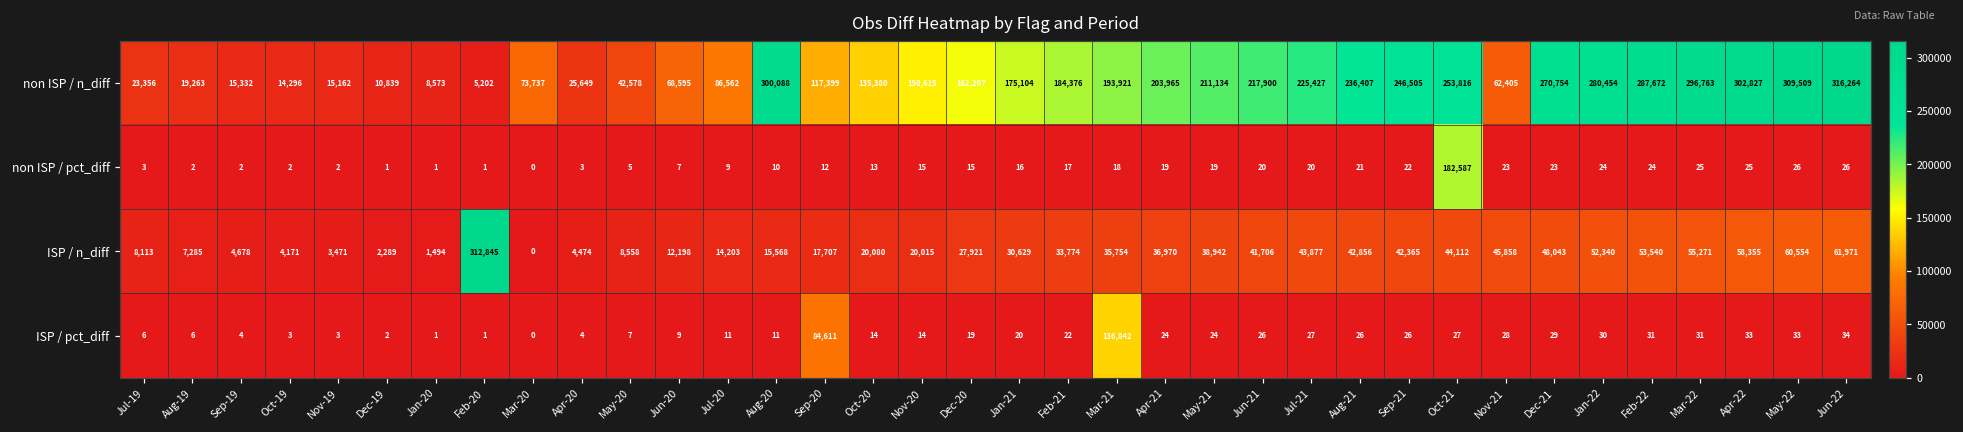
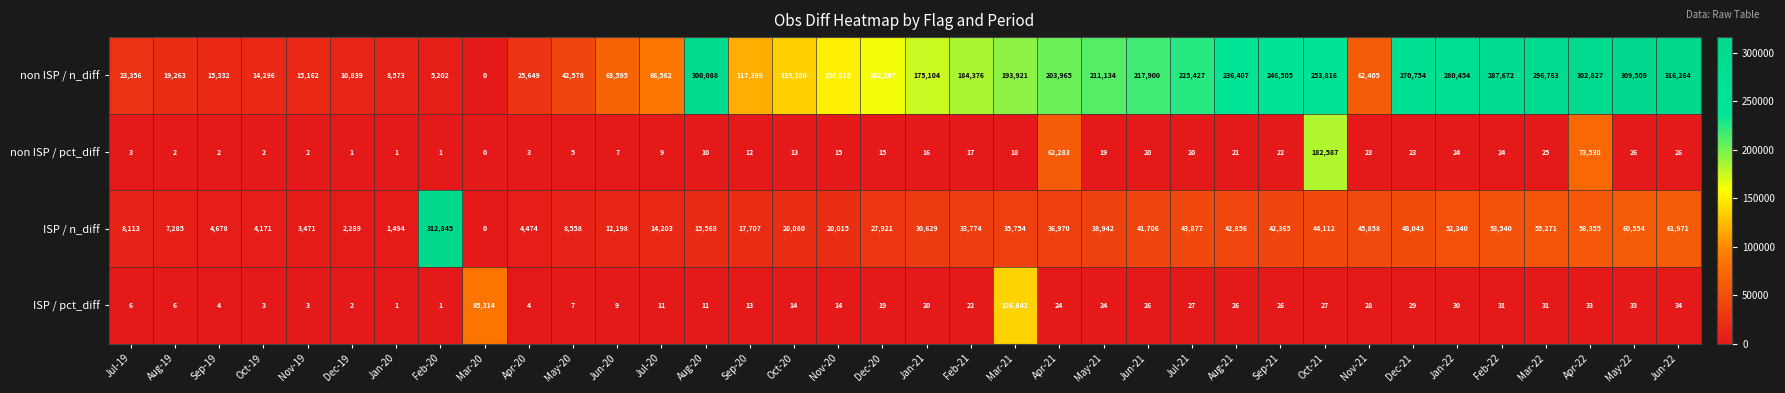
non ISP / n_diff, Mar-20: 73,737 -> 0
non ISP / pct_diff, Apr-21: 19 -> 62,283
non ISP / pct_diff, Apr-22: 25 -> 73,530
ISP / pct_diff, Mar-20: 0 -> 85,314
ISP / pct_diff, Sep-20: 84,611 -> 13
